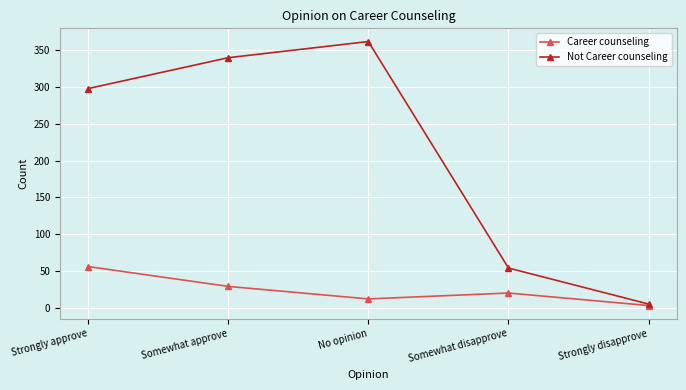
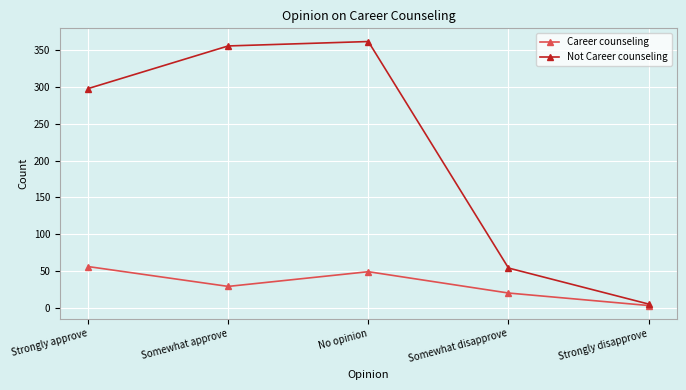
Not Career counseling, Somewhat approve: 340 -> 360
Career counseling, No opinion: 10 -> 50
